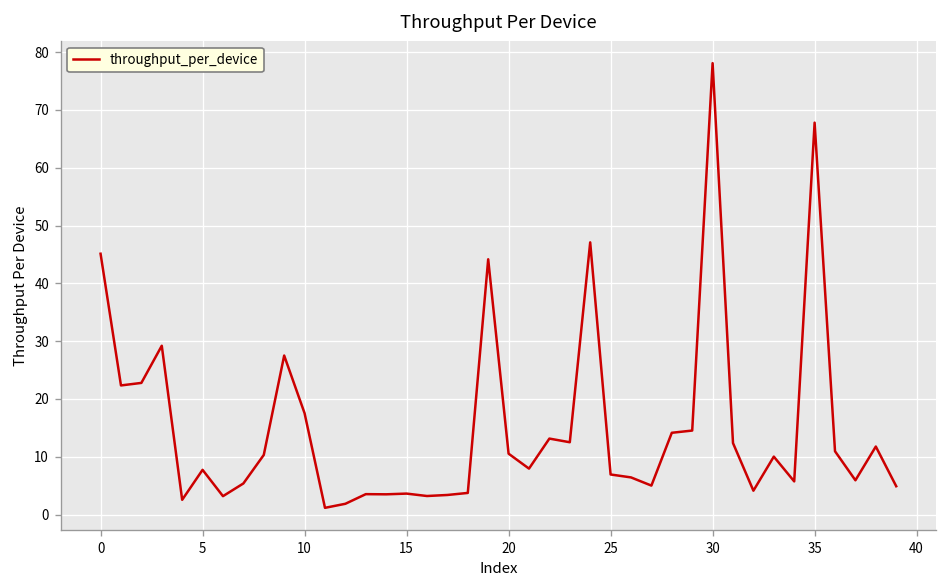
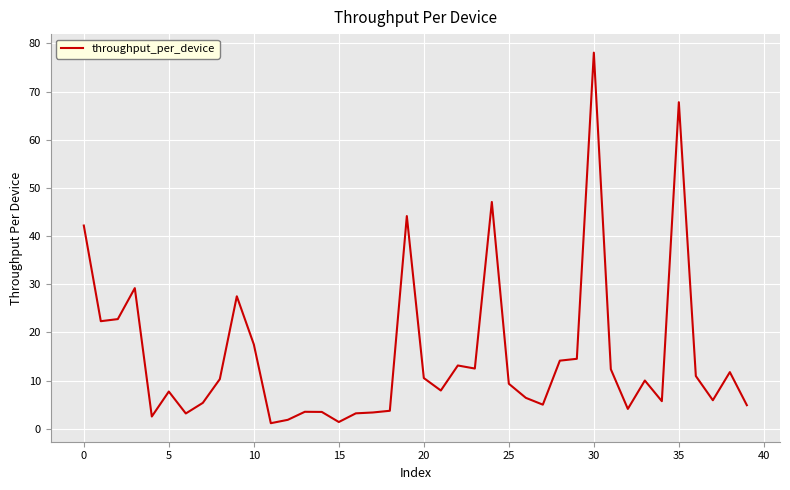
0: 45 -> 42
15: 4 -> 1
25: 7 -> 9
